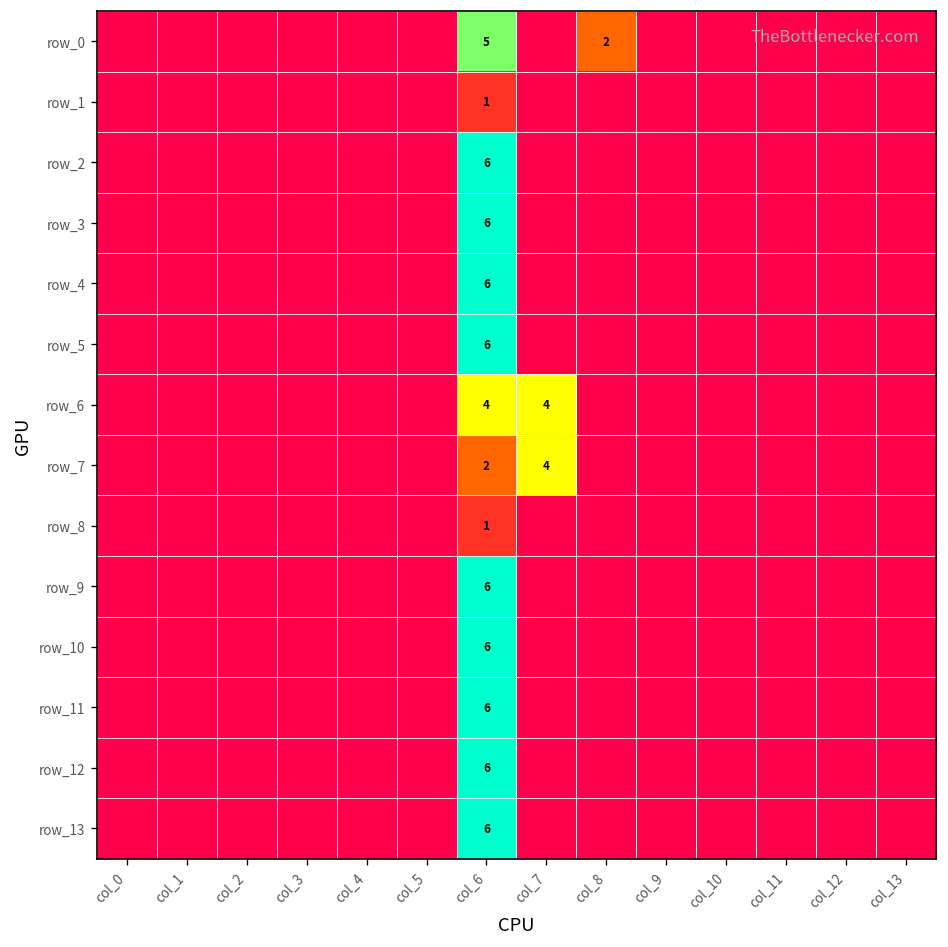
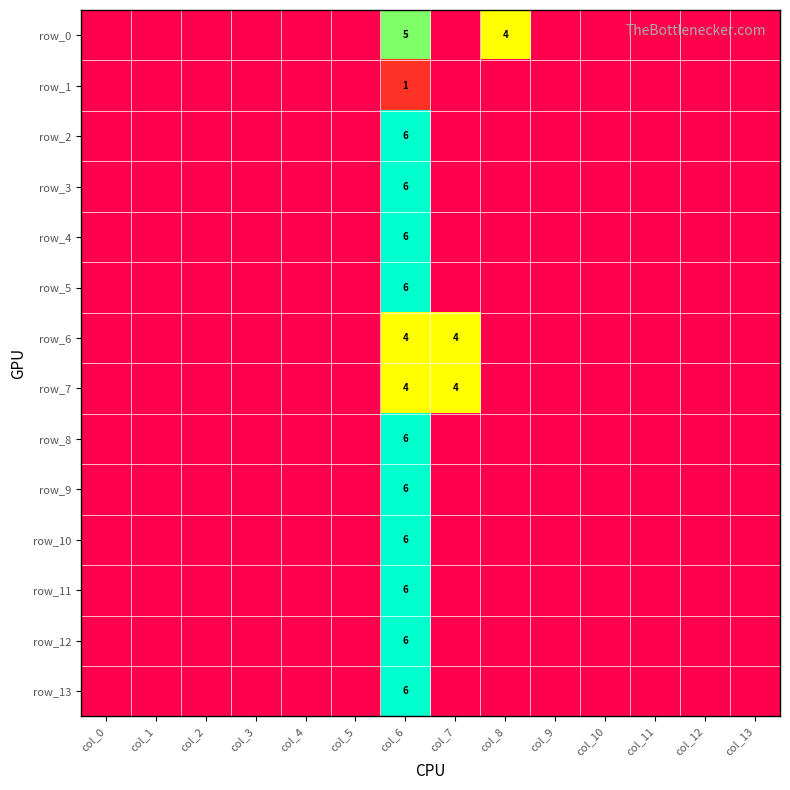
row_0, col_8: 2 -> 4
row_7, col_6: 2 -> 4
row_8, col_6: 1 -> 6
